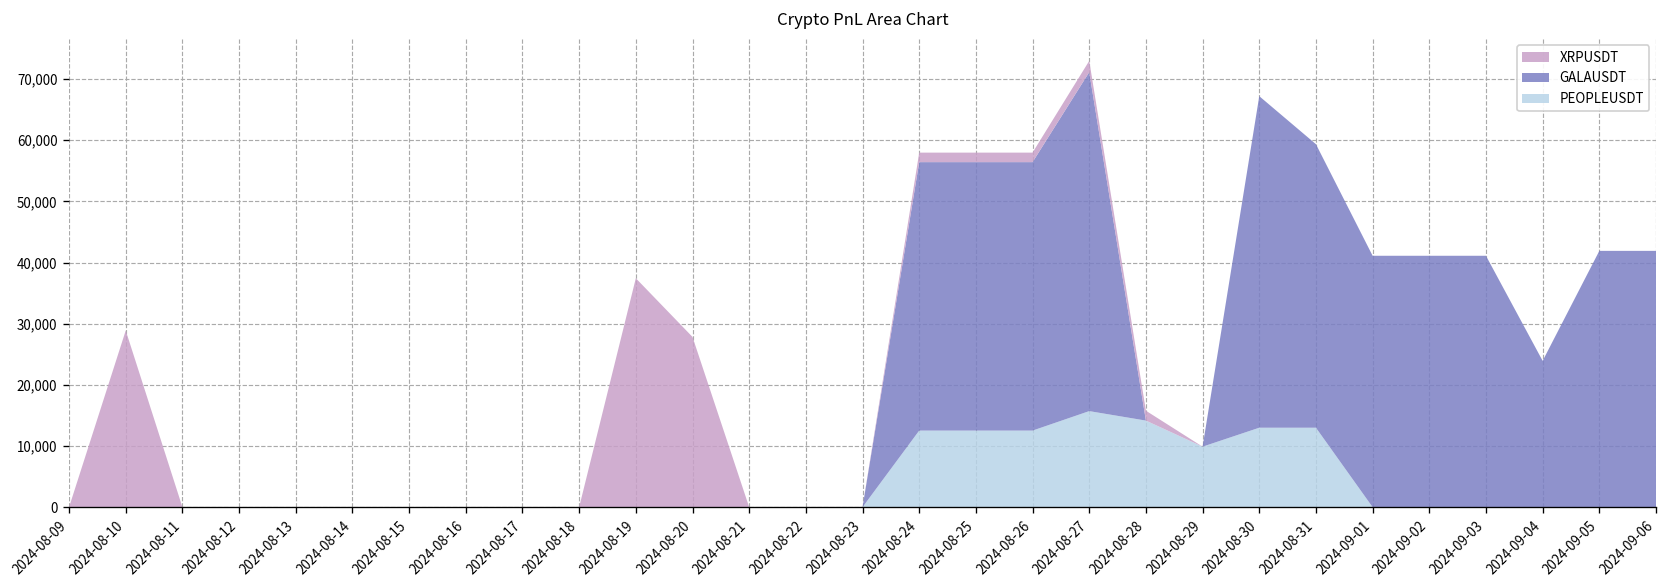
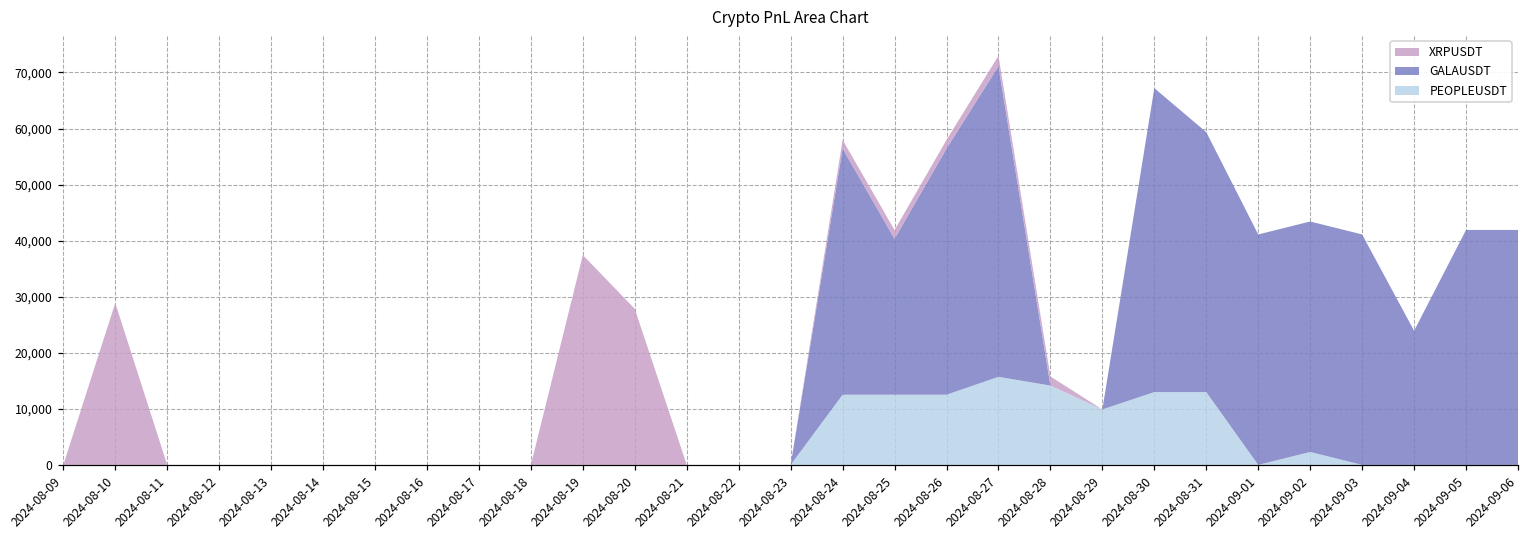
GALAUSDT, 2024-08-25: 44,000 -> 28,000
PEOPLEUSDT, 2024-09-02: 0 -> 2,000
